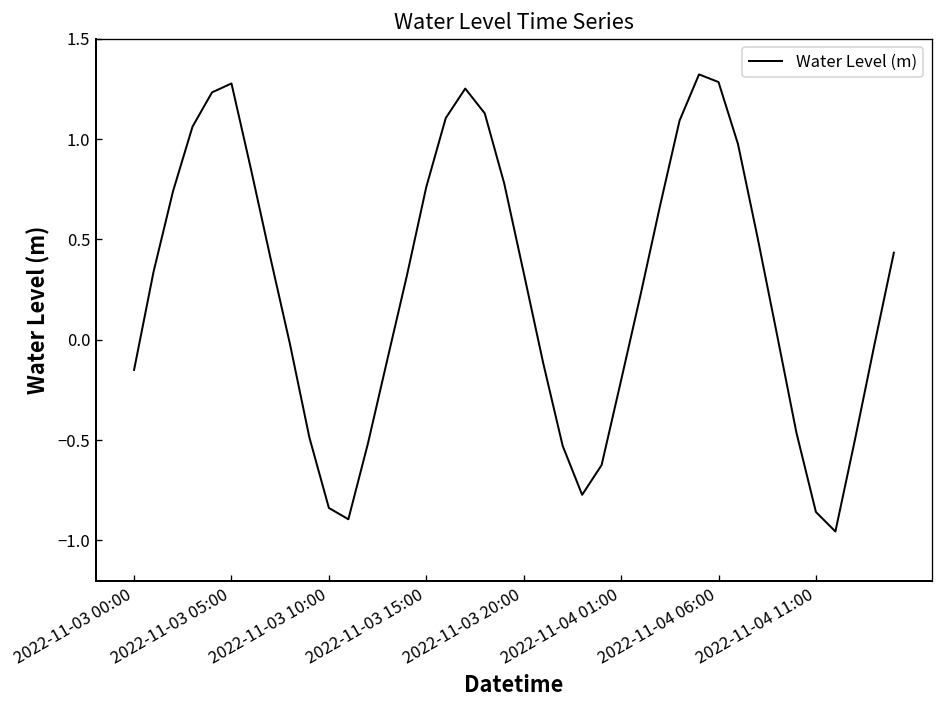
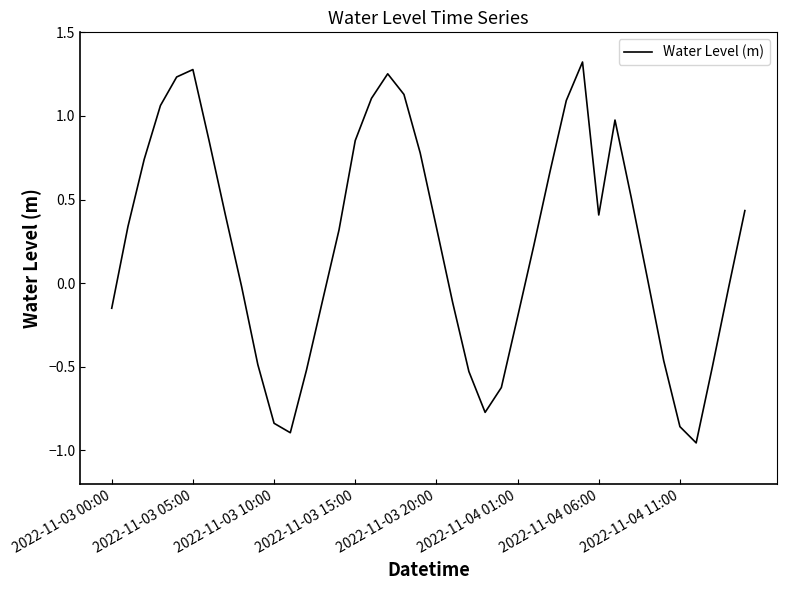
2022-11-03 15:00: 0.76 -> 0.85
2022-11-04 06:00: 1.28 -> 0.41
